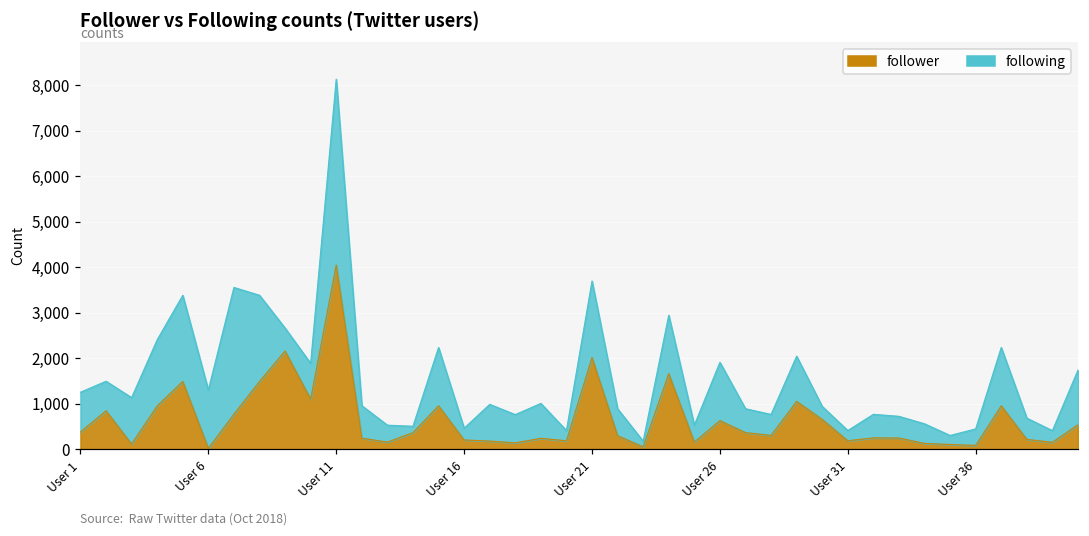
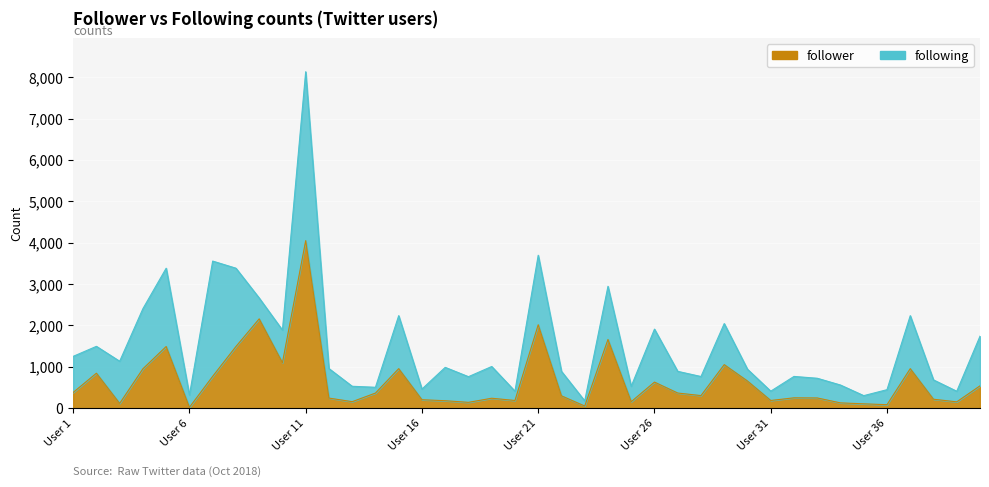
following, User 6: 1,300 -> 300
